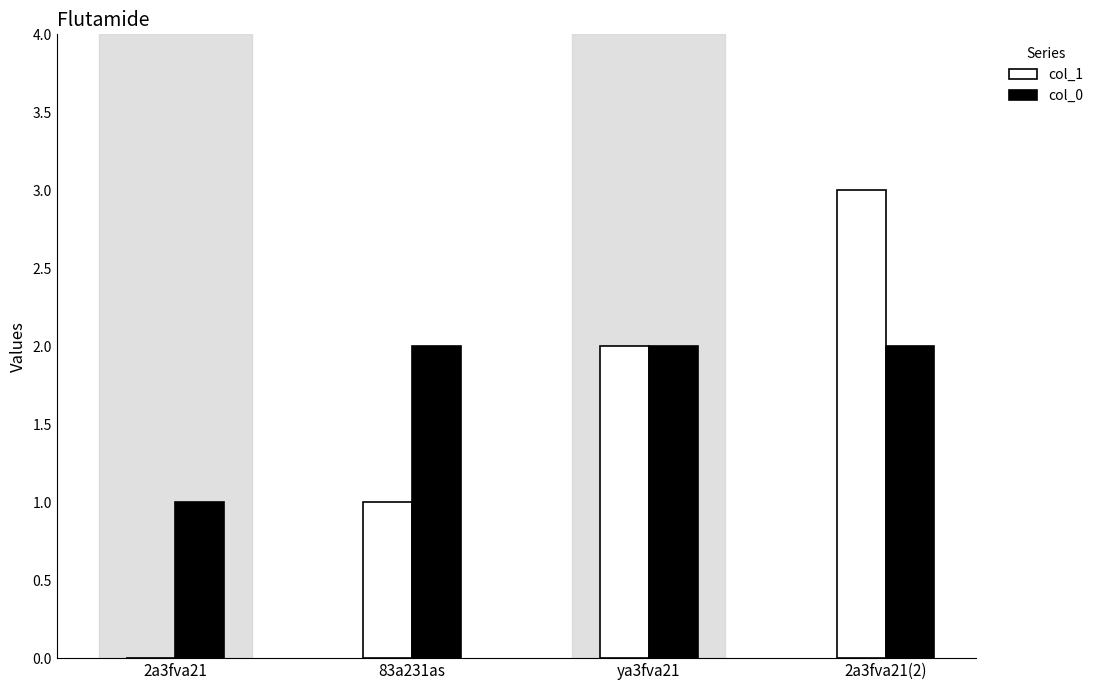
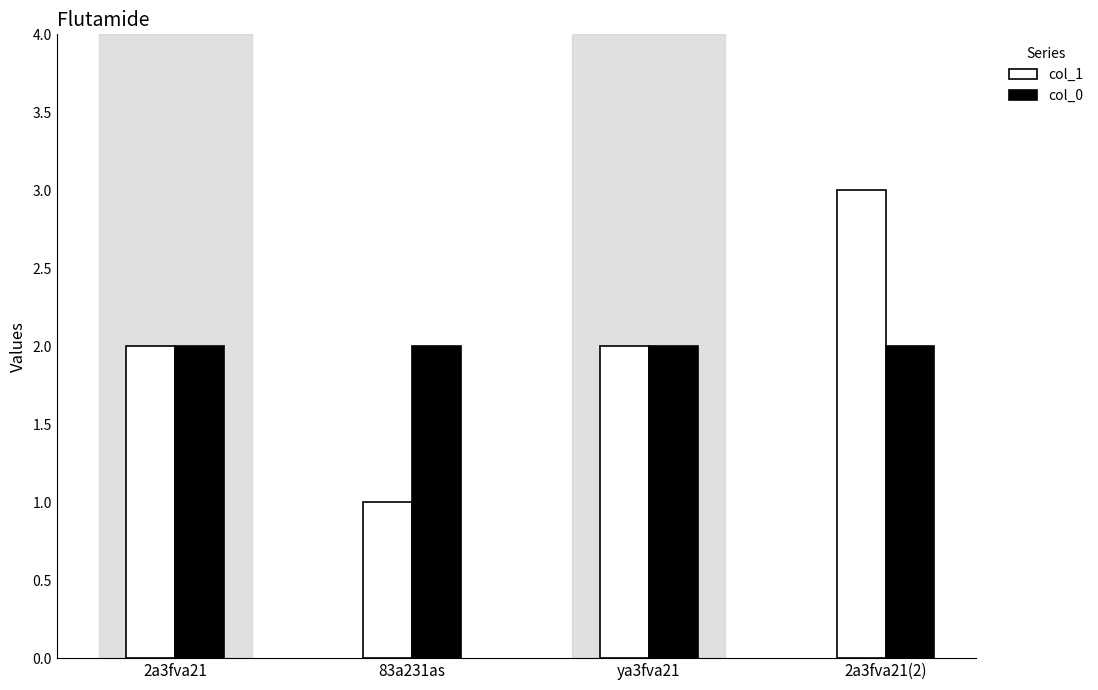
col_1, 2a3fva21: 0 -> 2
col_0, 2a3fva21: 1 -> 2
